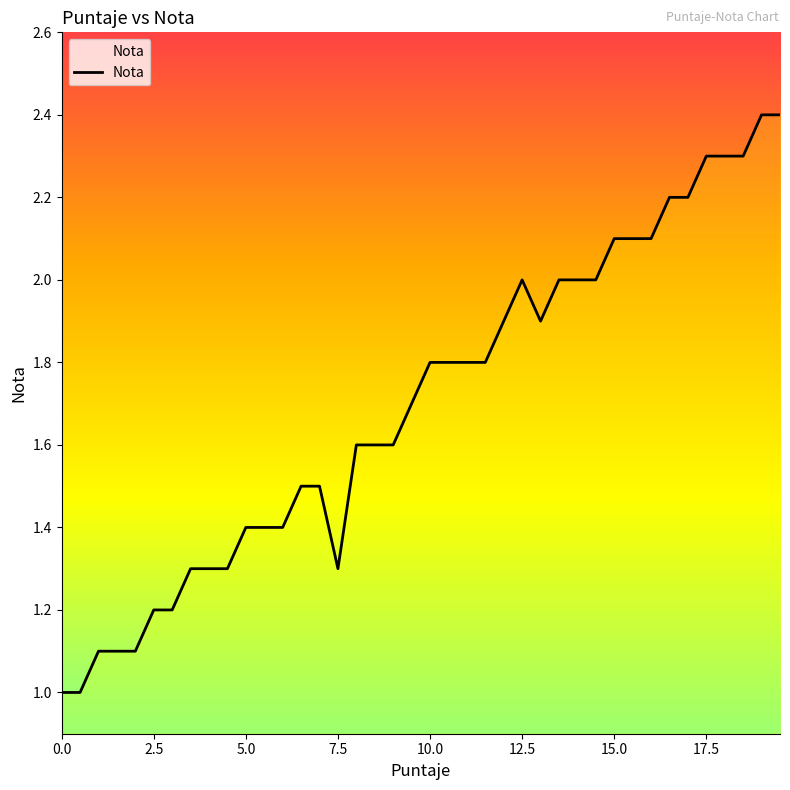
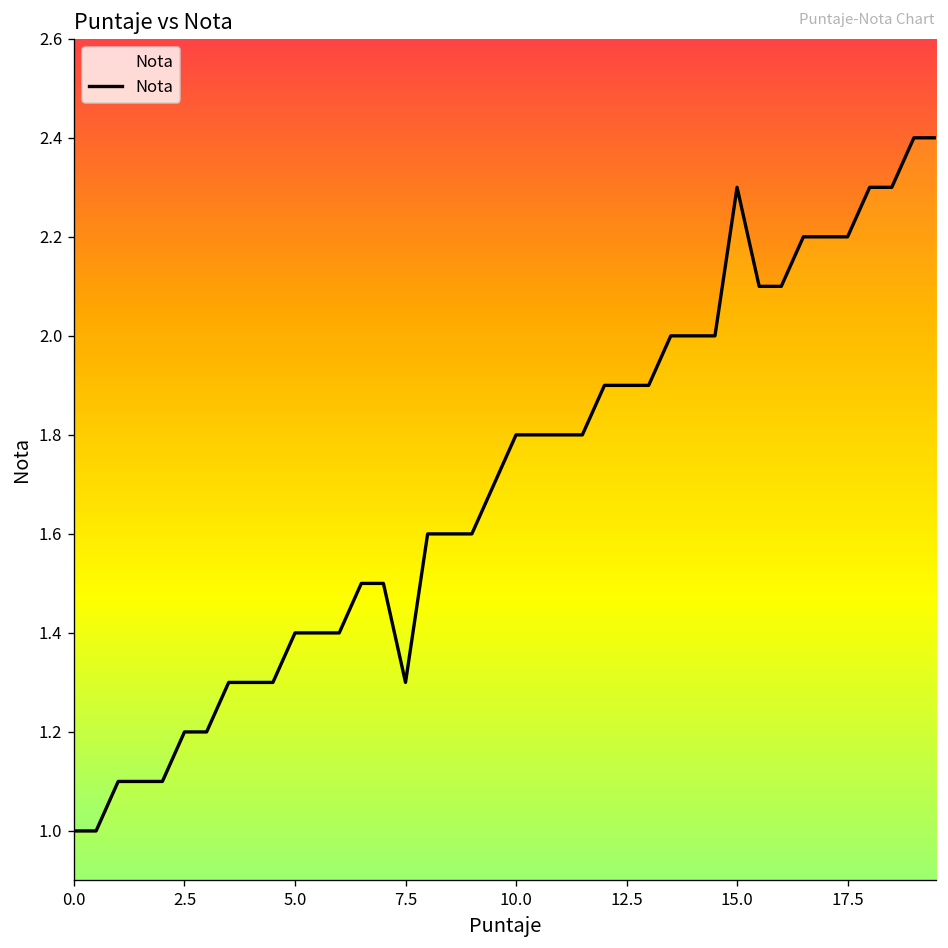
12.5: 2.0 -> 1.9
15.0: 2.1 -> 2.3
17.5: 2.3 -> 2.2
